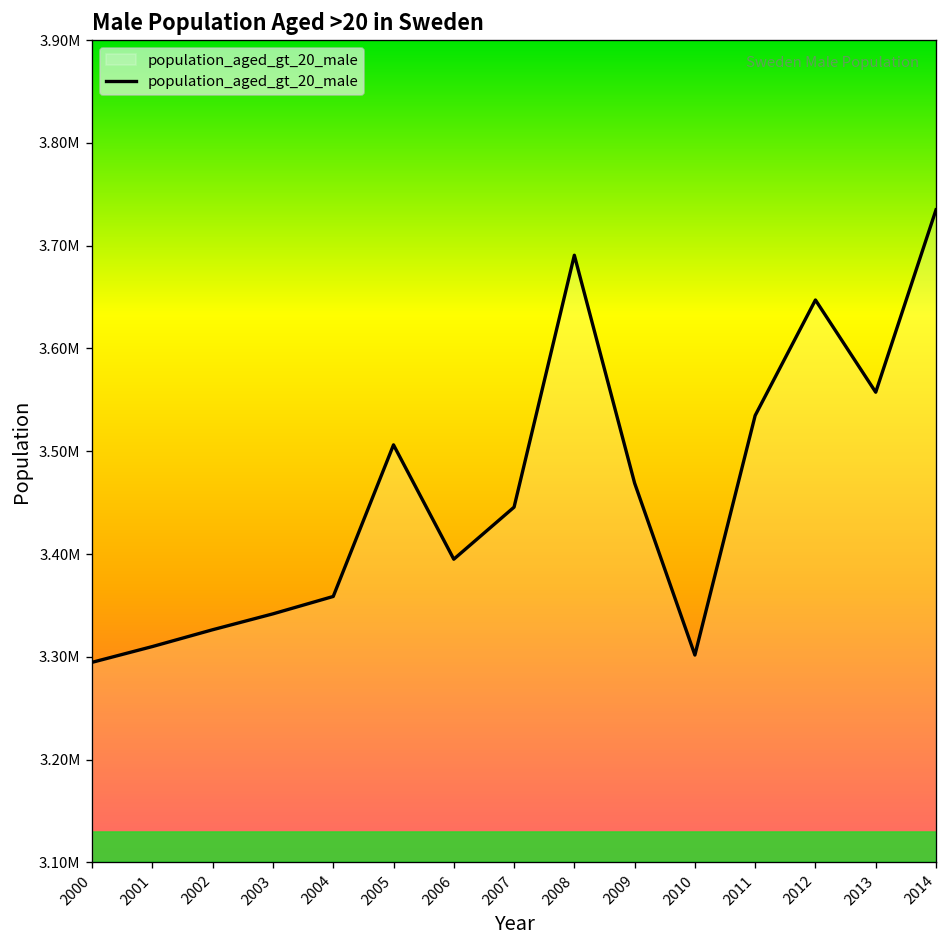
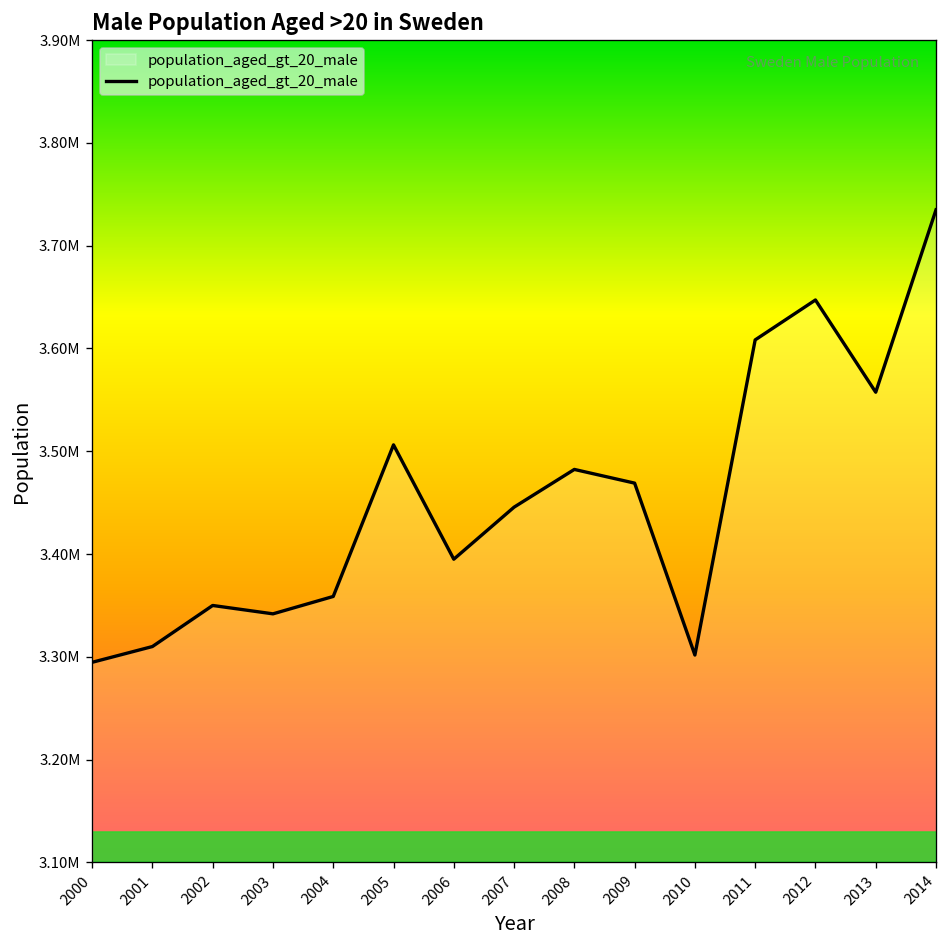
2002: 3330000 -> 3350000
2008: 3690000 -> 3480000
2011: 3530000 -> 3610000
